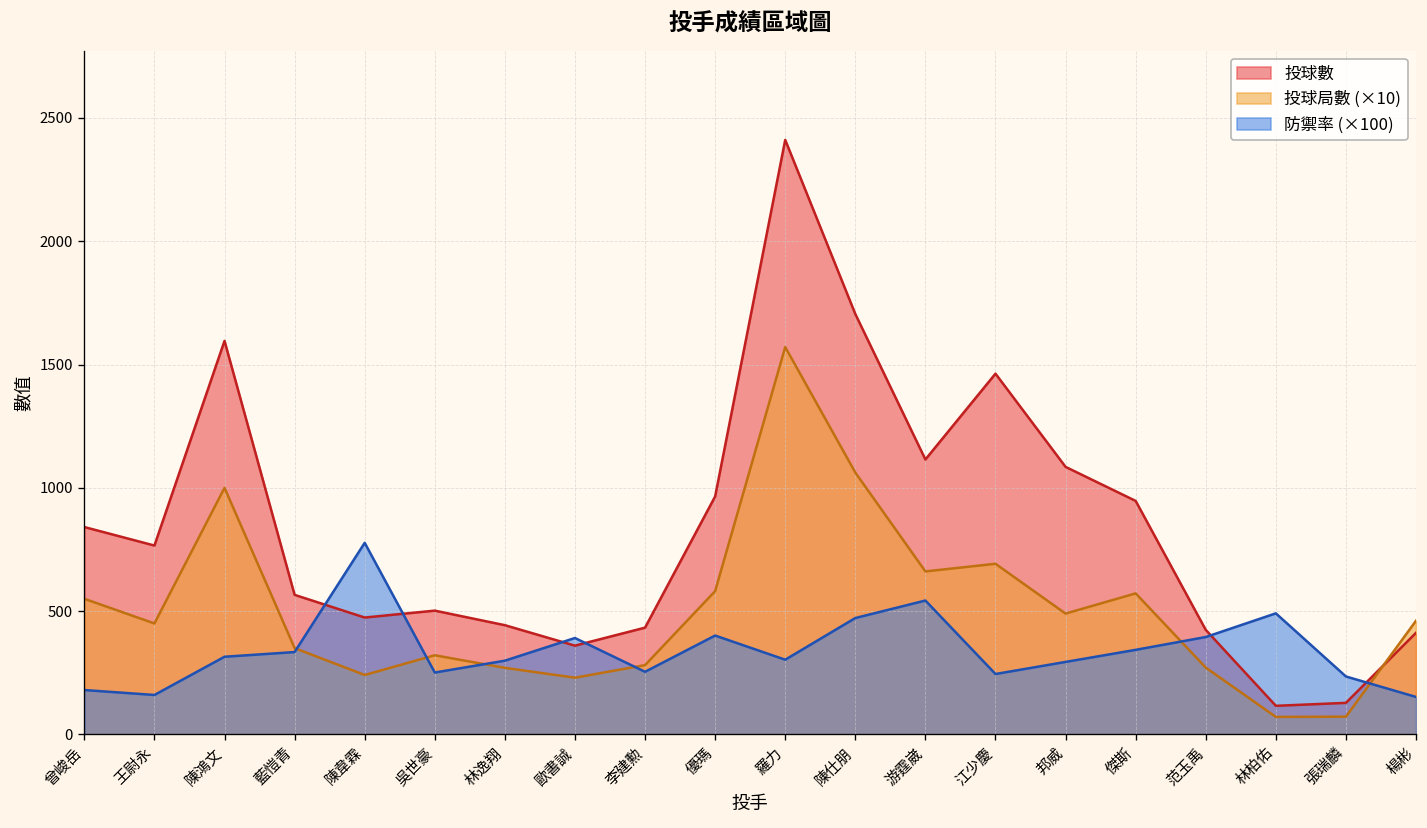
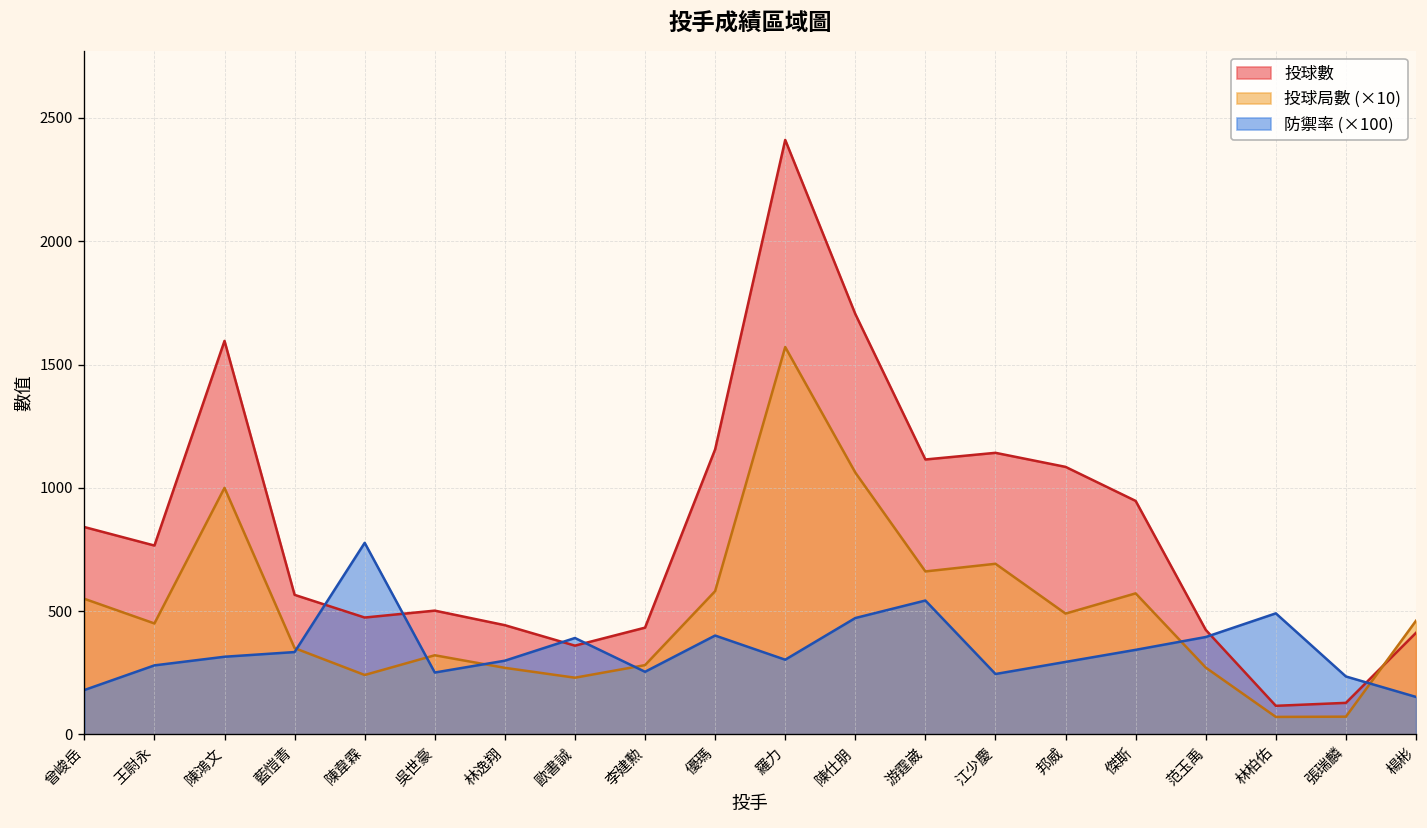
防禦率 (×100), 王尉永: 160 -> 280
投球數, 優瑪: 970 -> 1160
投球數, 江少慶: 1460 -> 1140
